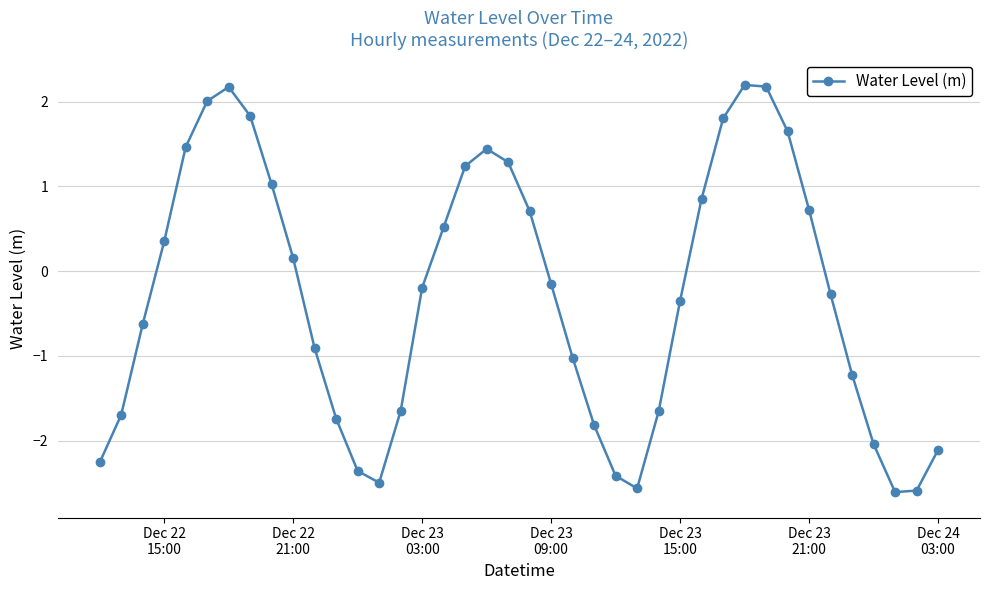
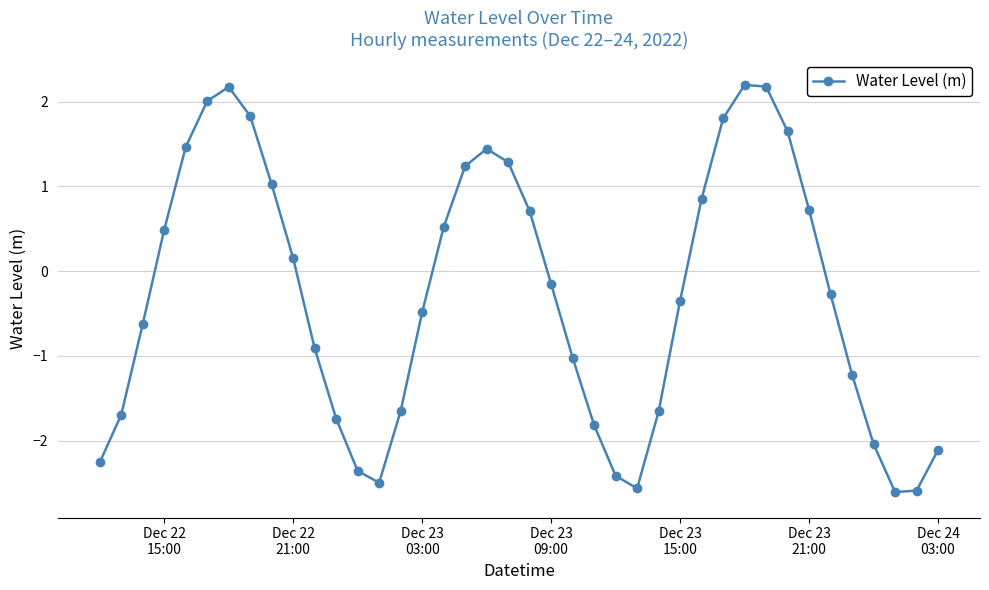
Dec 22 15:00: 0.4 -> 0.5
Dec 23 03:00: -0.2 -> -0.5
